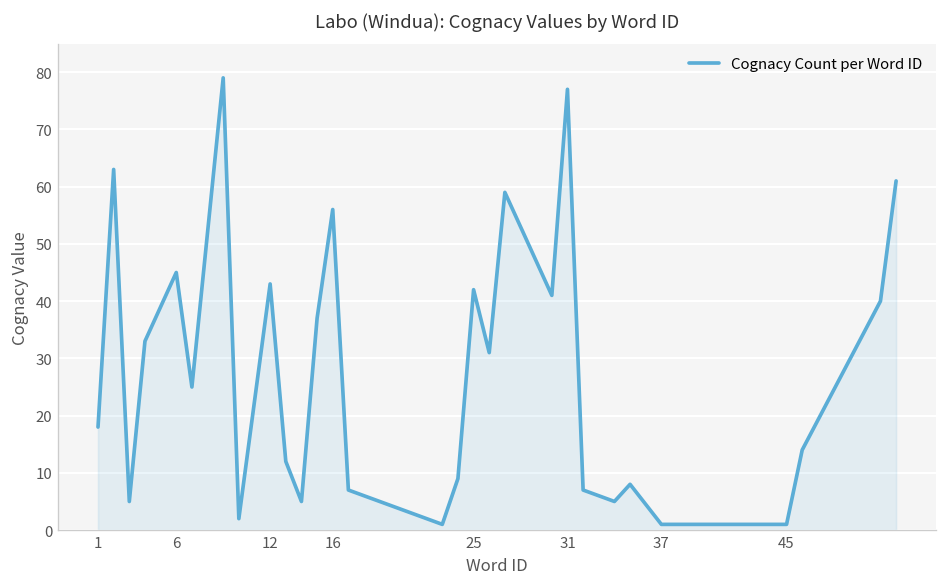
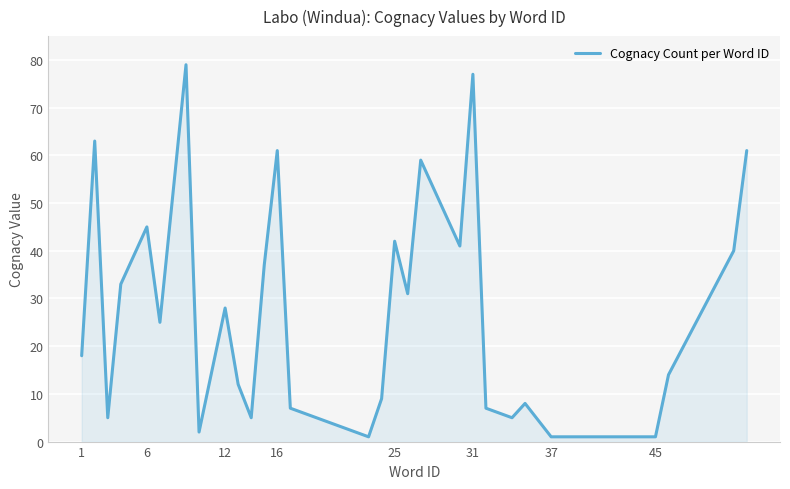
12: 43 -> 28
16: 56 -> 61
